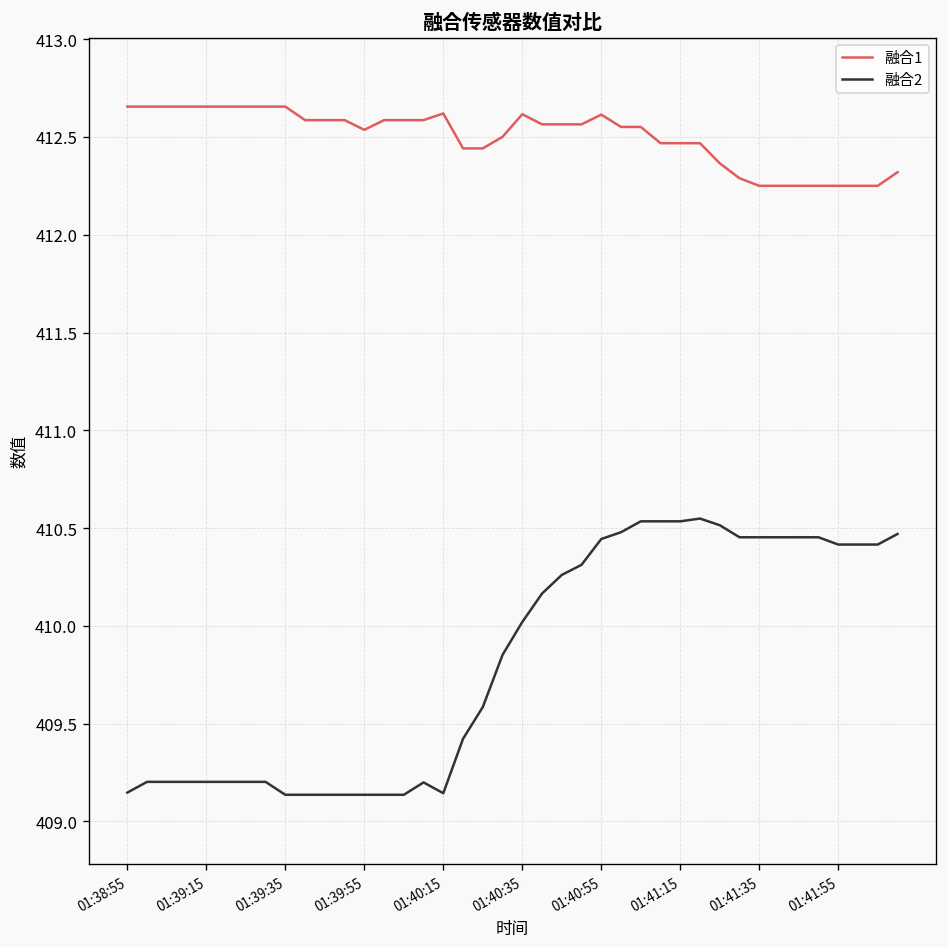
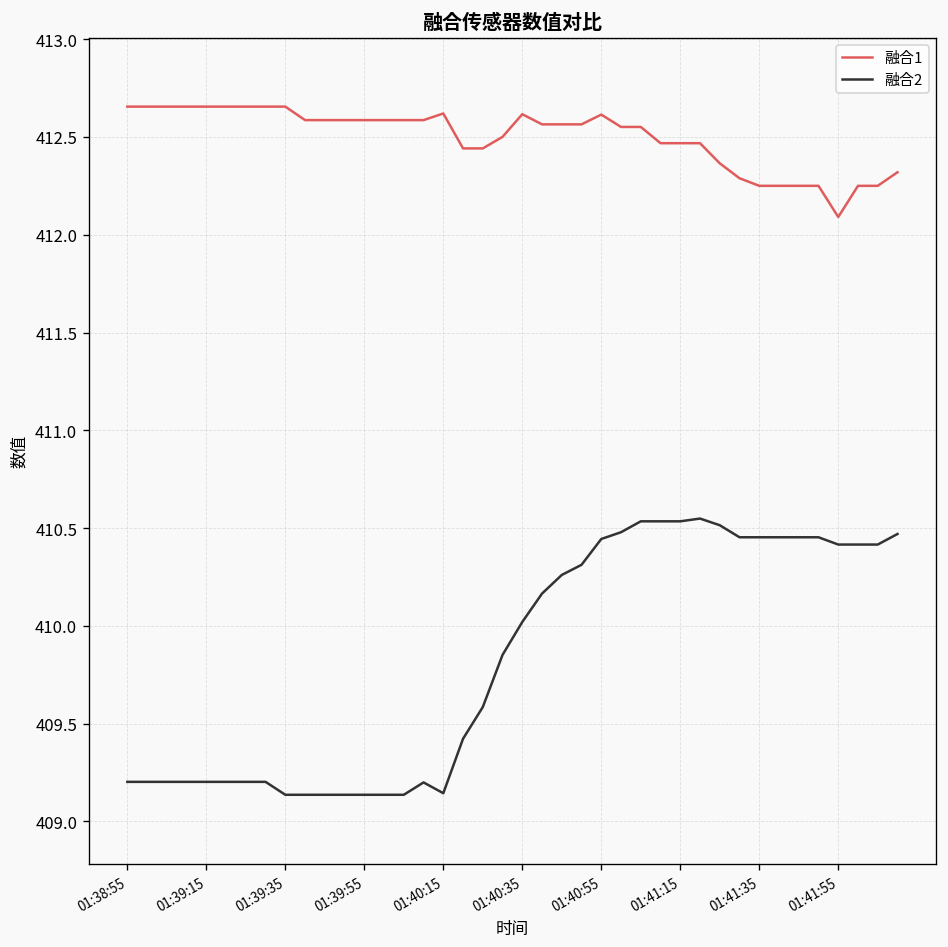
融合2, 01:38:55: 409.15 -> 409.20
融合1, 01:39:55: 412.54 -> 412.59
融合1, 01:41:55: 412.25 -> 412.09
